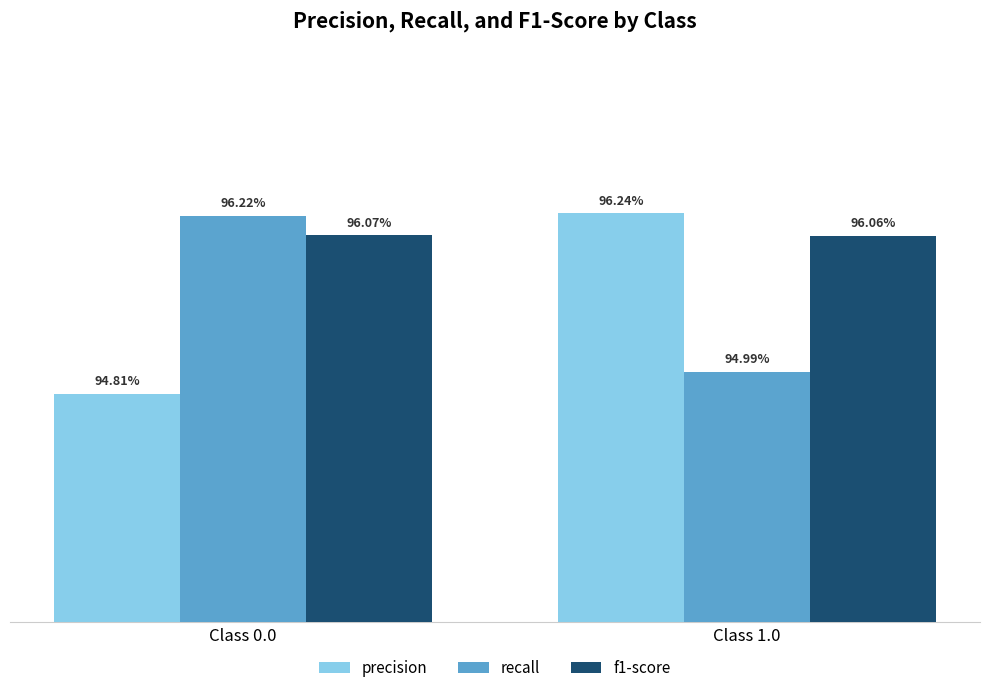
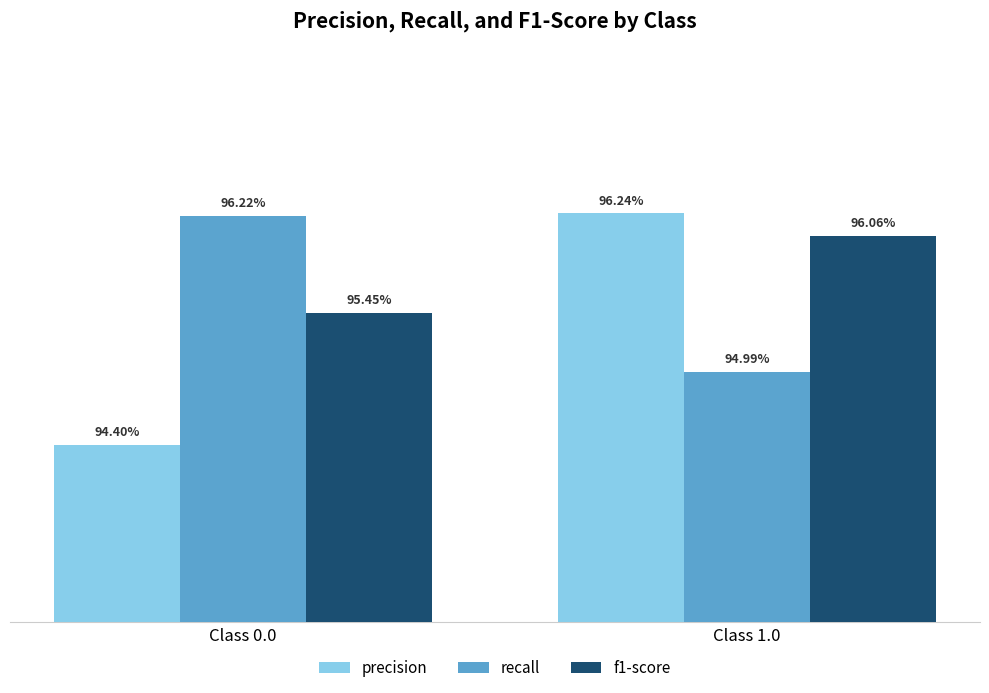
precision, Class 0.0: 94.81% -> 94.40%
f1-score, Class 0.0: 96.07% -> 95.45%
